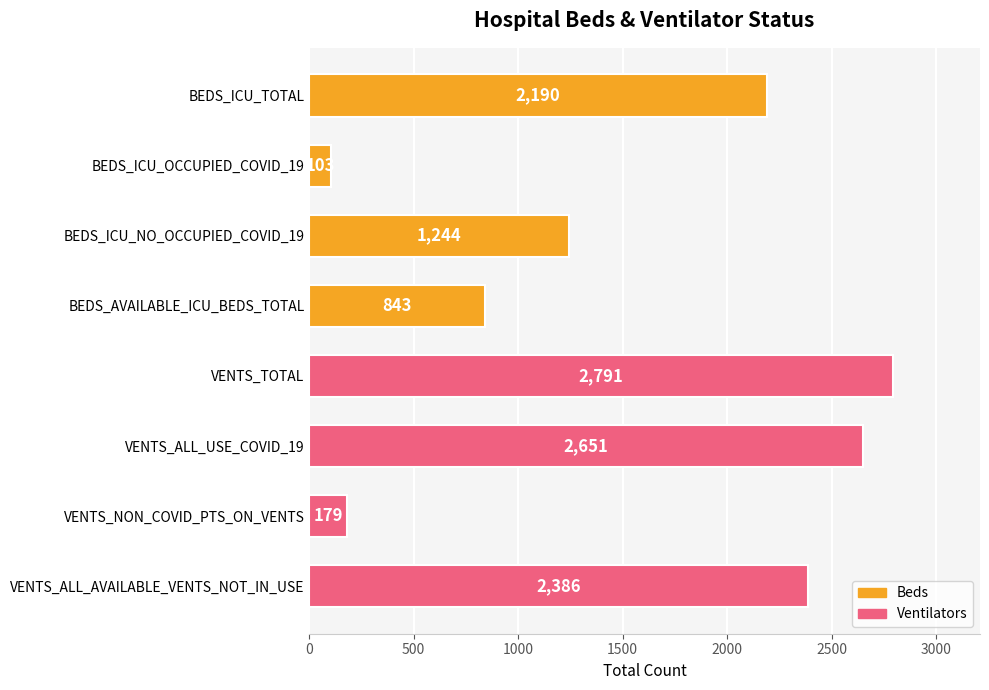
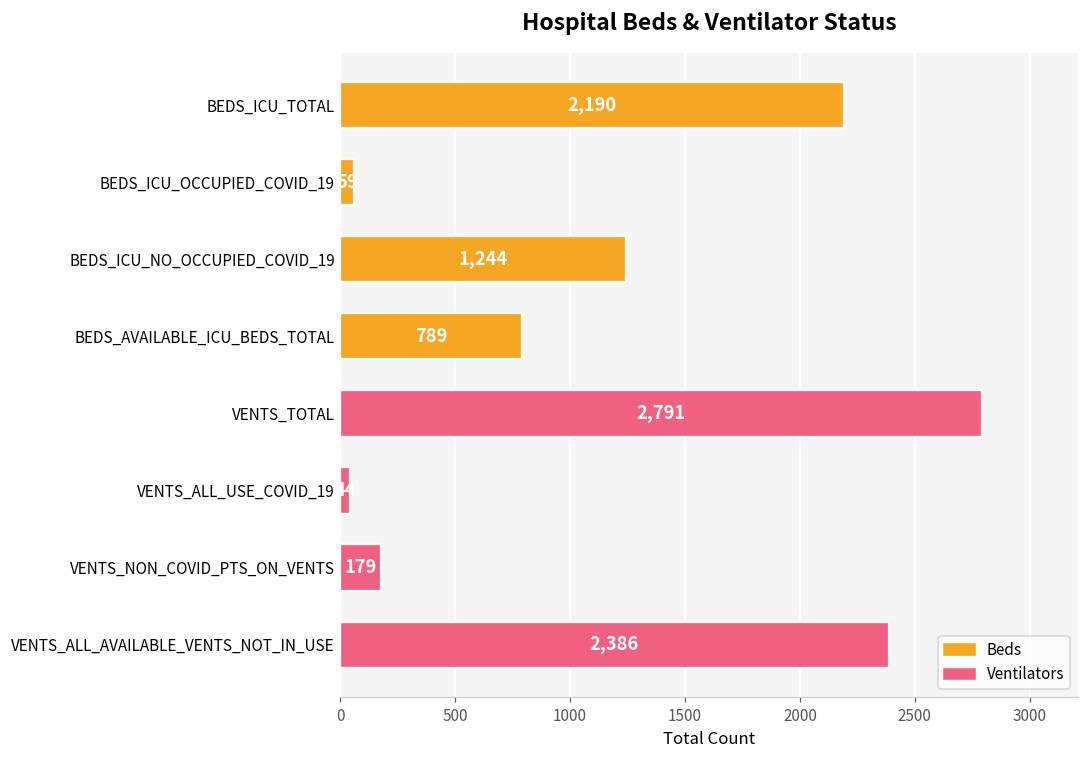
BEDS_ICU_OCCUPIED_COVID_19: 100 -> 60
BEDS_AVAILABLE_ICU_BEDS_TOTAL: 843 -> 789
VENTS_ALL_USE_COVID_19: 2650 -> 40
